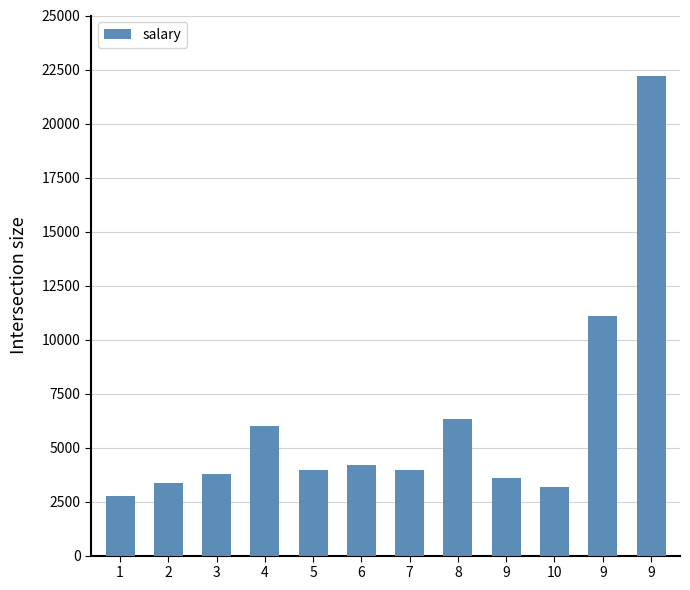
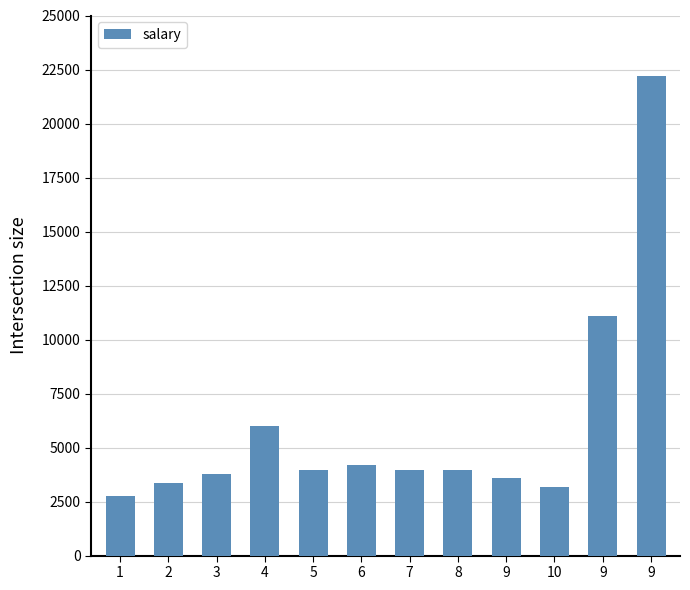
8: 6300 -> 4000
